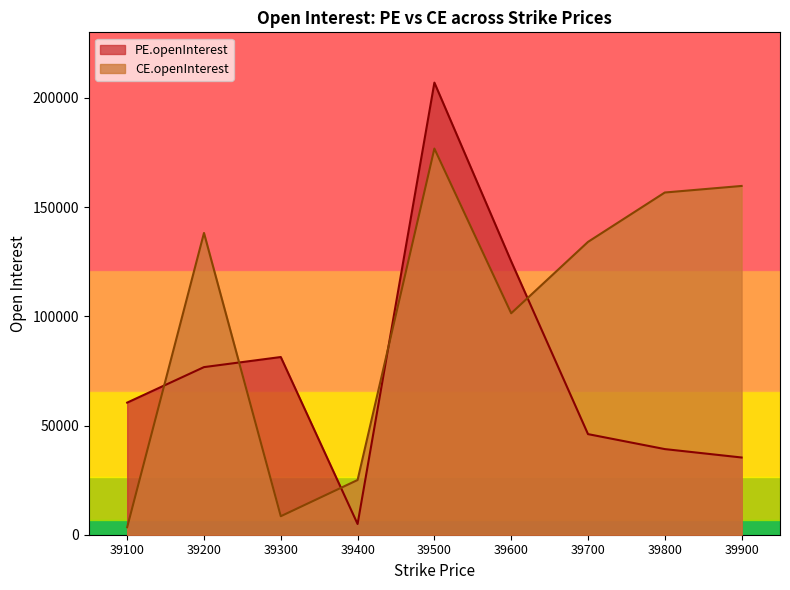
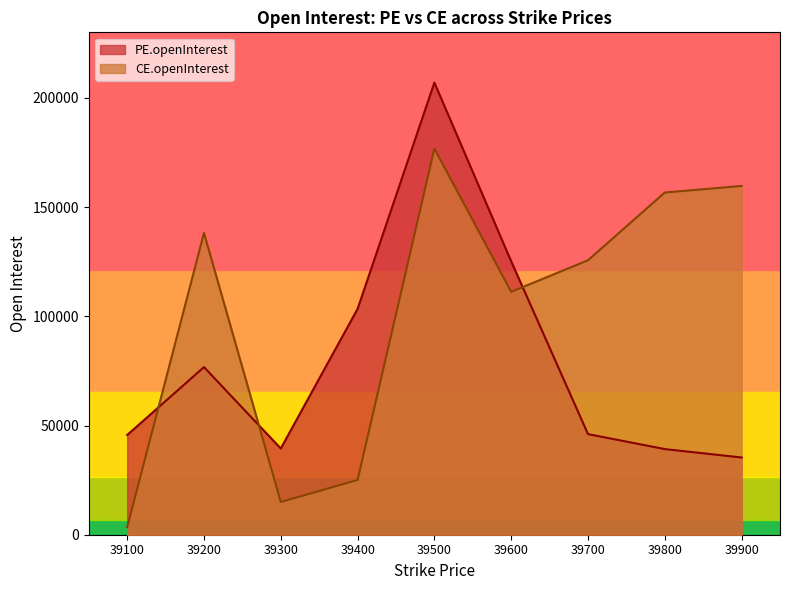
PE.openInterest, 39100: 60000 -> 46000
PE.openInterest, 39300: 81000 -> 39000
CE.openInterest, 39300: 8000 -> 15000
PE.openInterest, 39400: 5000 -> 103000
CE.openInterest, 39600: 101000 -> 111000
CE.openInterest, 39700: 134000 -> 126000
